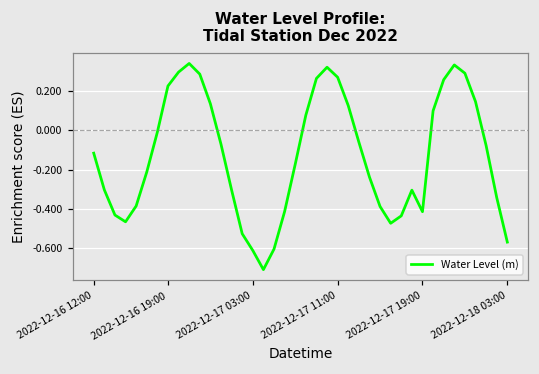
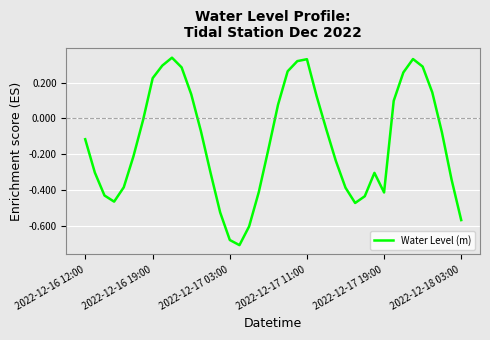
2022-12-17 03:00: -0.61 -> -0.68
2022-12-17 11:00: 0.27 -> 0.33
